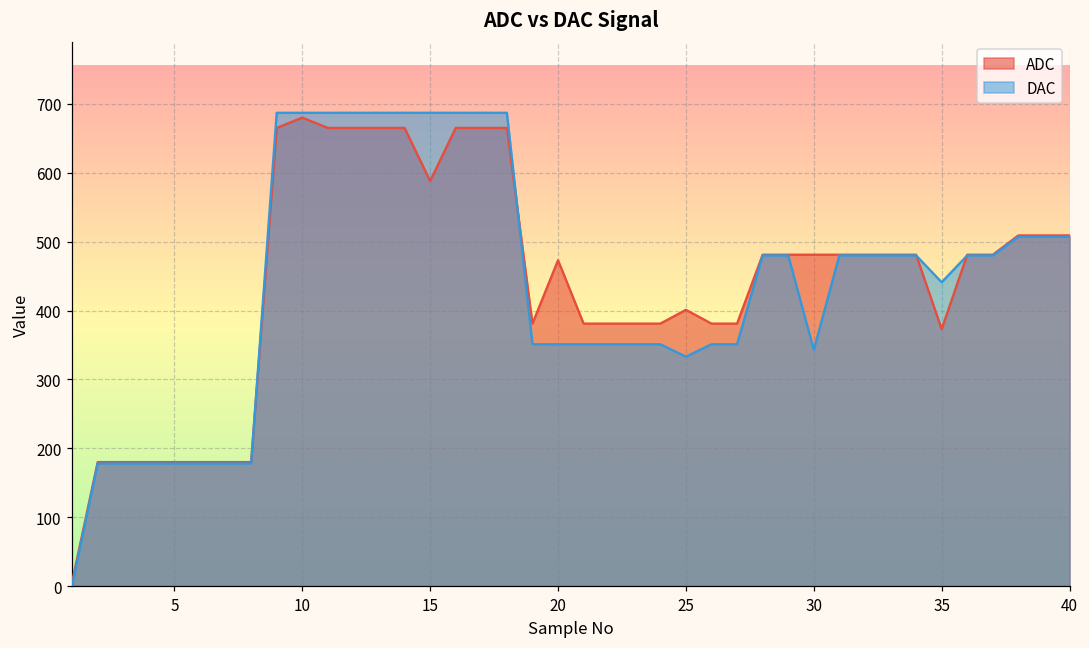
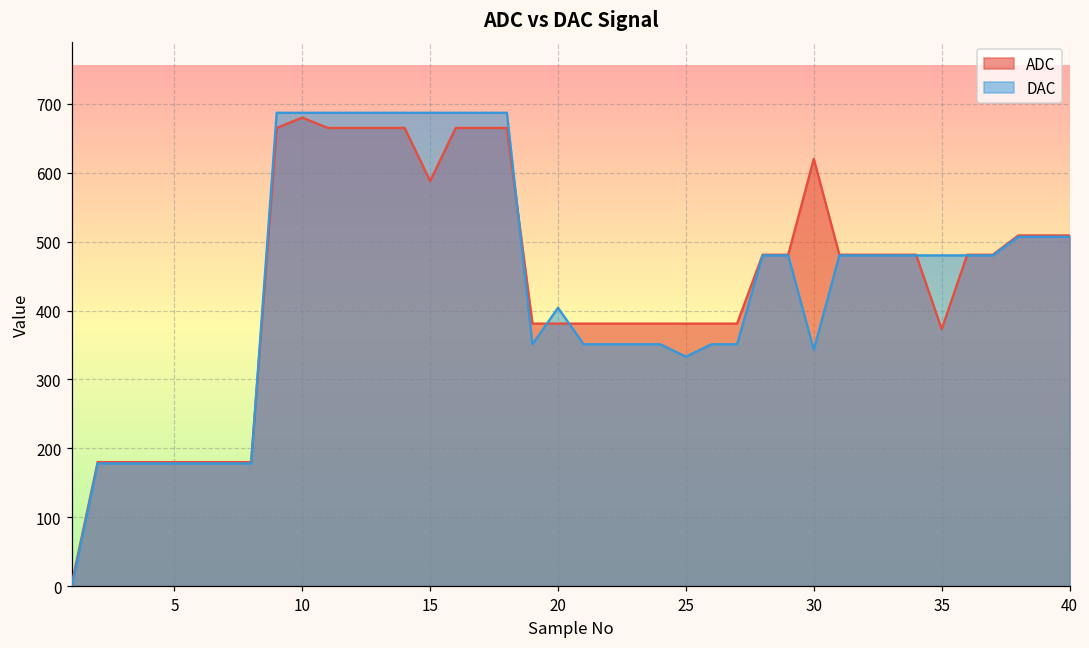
ADC, 20: 470 -> 380
DAC, 20: 350 -> 400
ADC, 25: 400 -> 380
ADC, 30: 480 -> 620
DAC, 35: 440 -> 480
